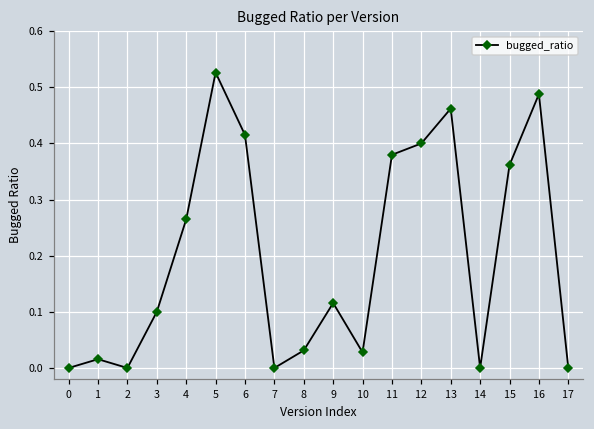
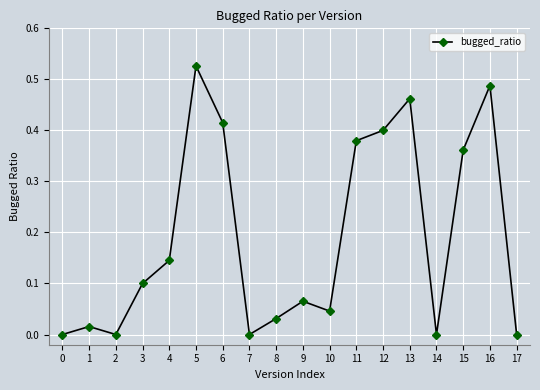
4: 0.26 -> 0.15
9: 0.12 -> 0.07
10: 0.03 -> 0.05
